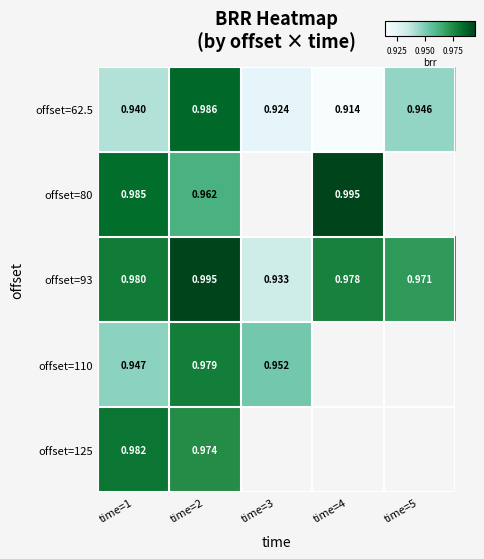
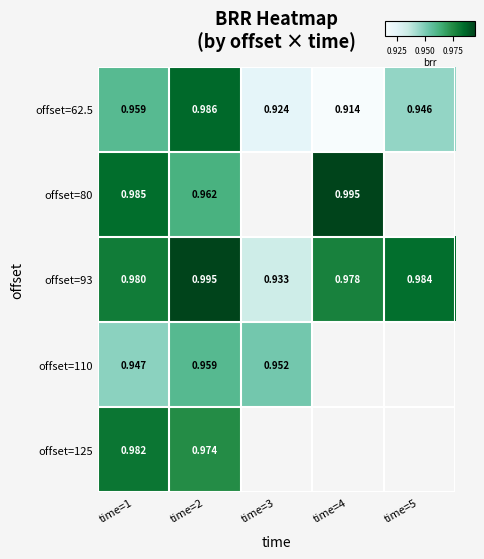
offset=62.5, time=1: 0.940 -> 0.959
offset=93, time=5: 0.971 -> 0.984
offset=110, time=2: 0.979 -> 0.959
